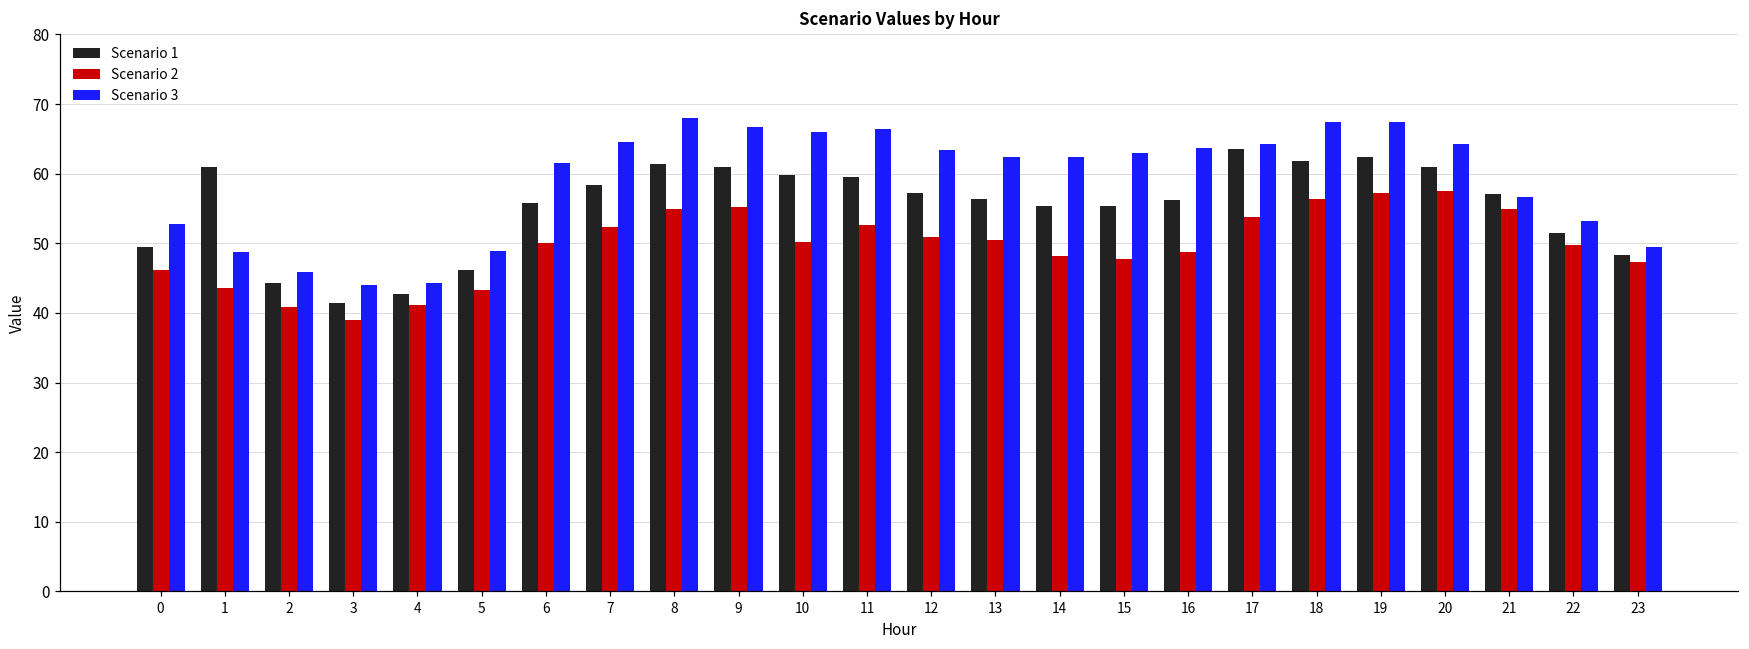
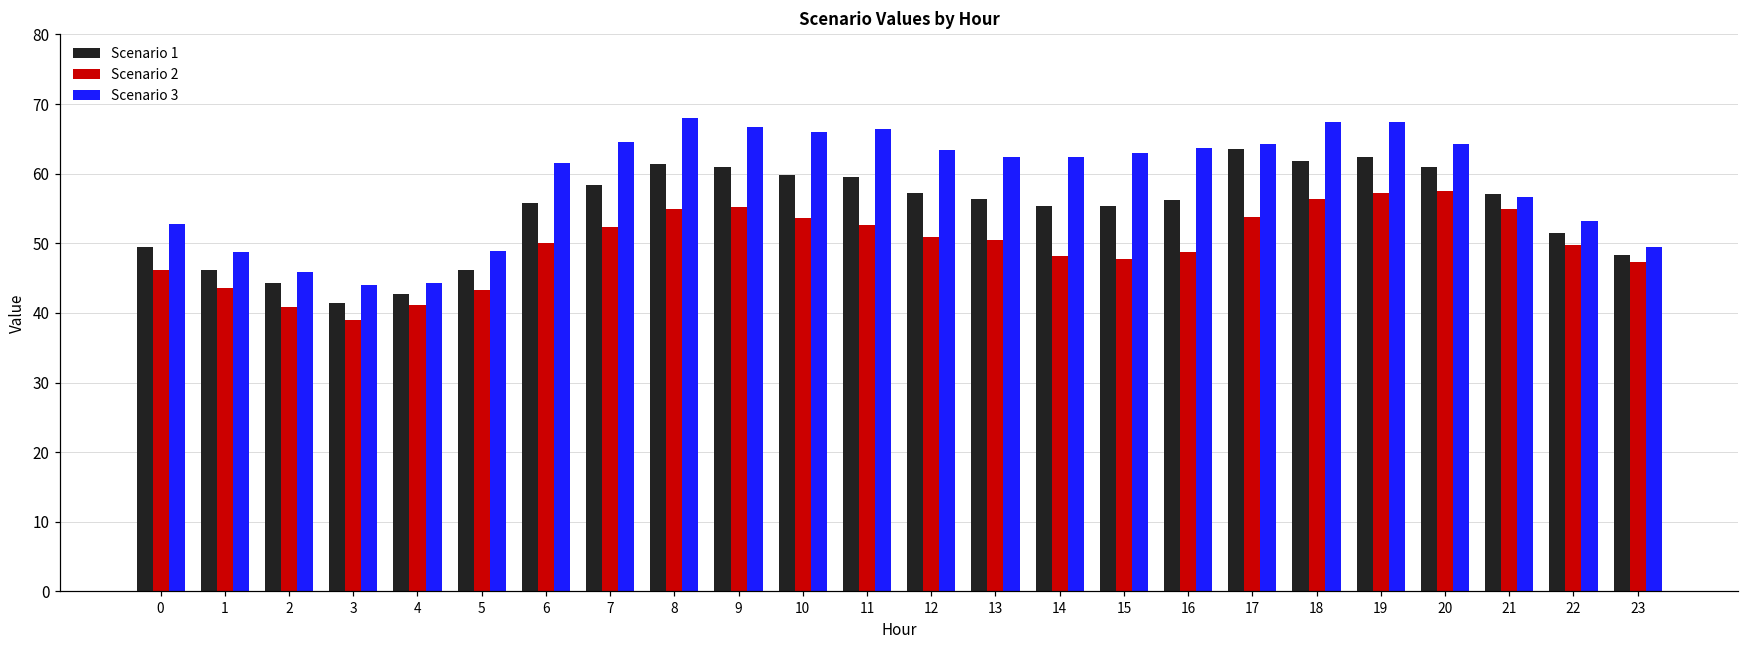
Scenario 1, 1: 61 -> 46
Scenario 2, 10: 50 -> 54
